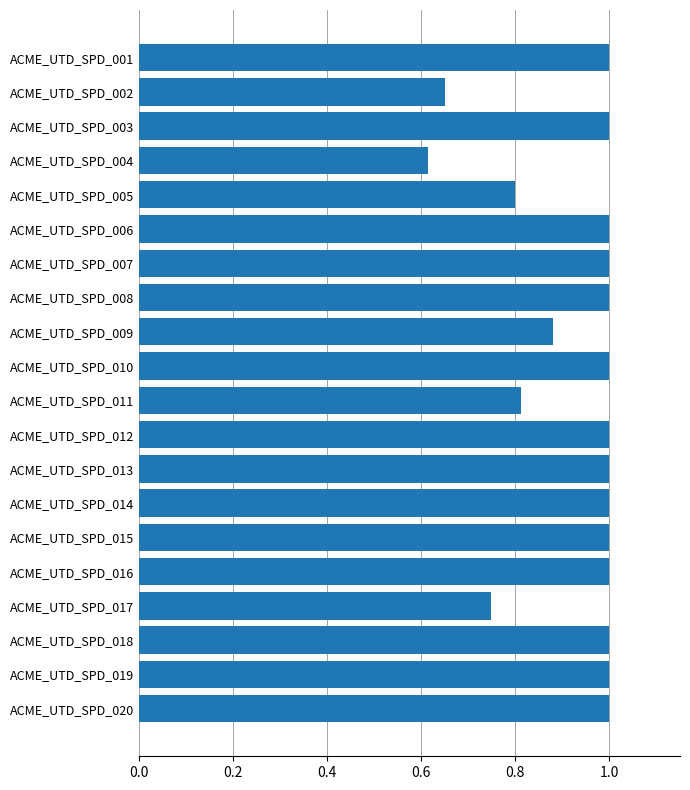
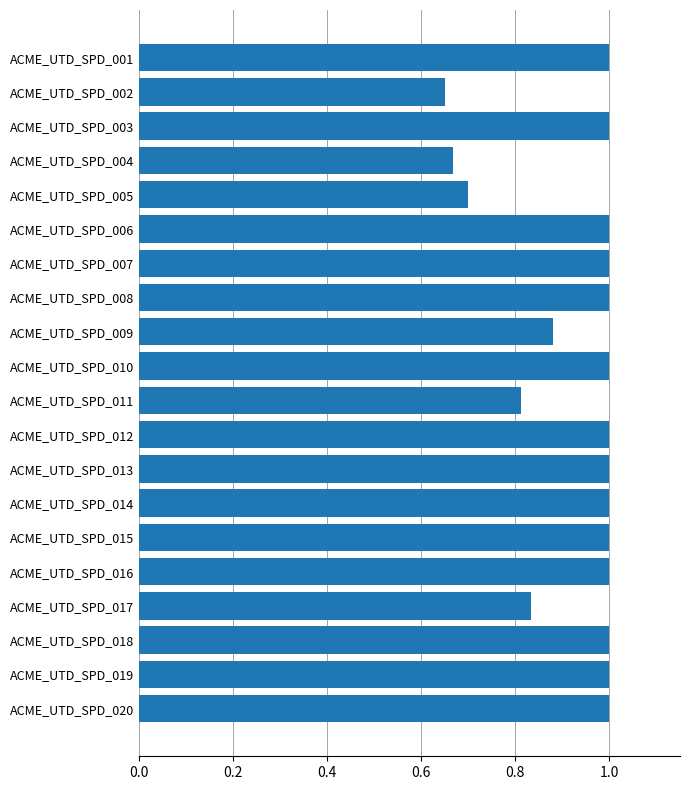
ACME_UTD_SPD_004: 0.62 -> 0.67
ACME_UTD_SPD_005: 0.8 -> 0.7
ACME_UTD_SPD_017: 0.75 -> 0.83
